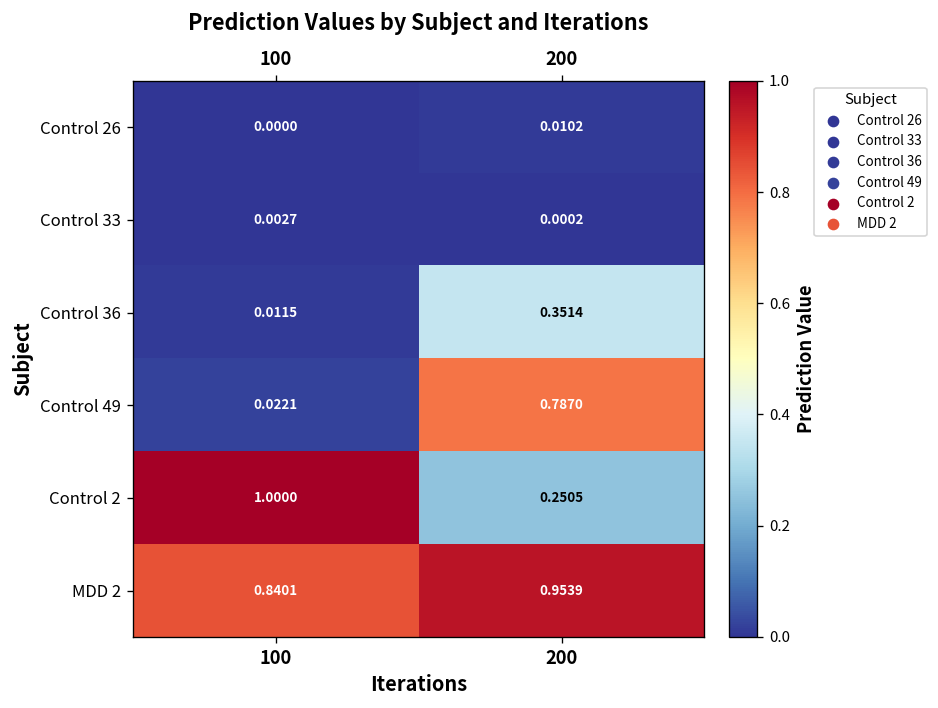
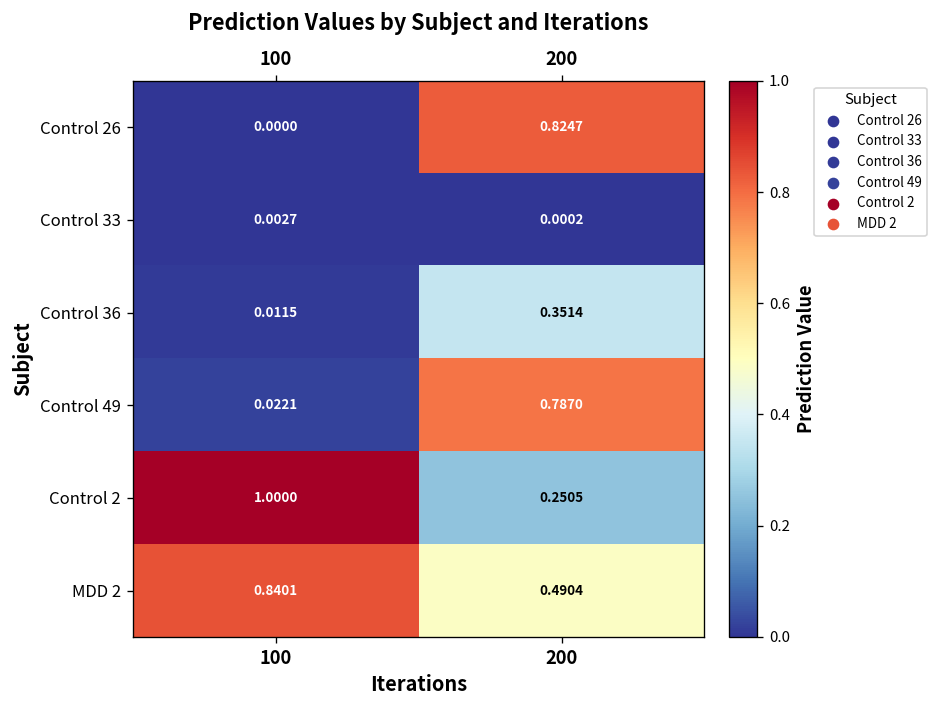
Control 26, 200: 0.0102 -> 0.8247
MDD 2, 200: 0.9539 -> 0.4904
